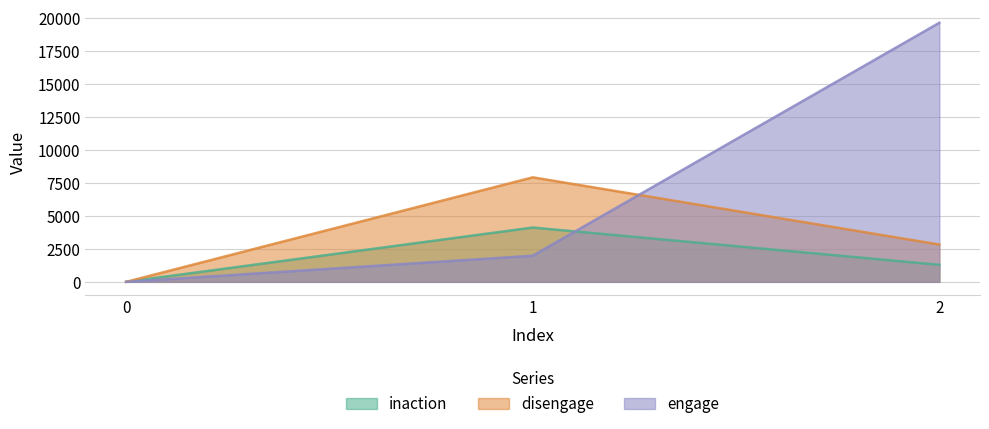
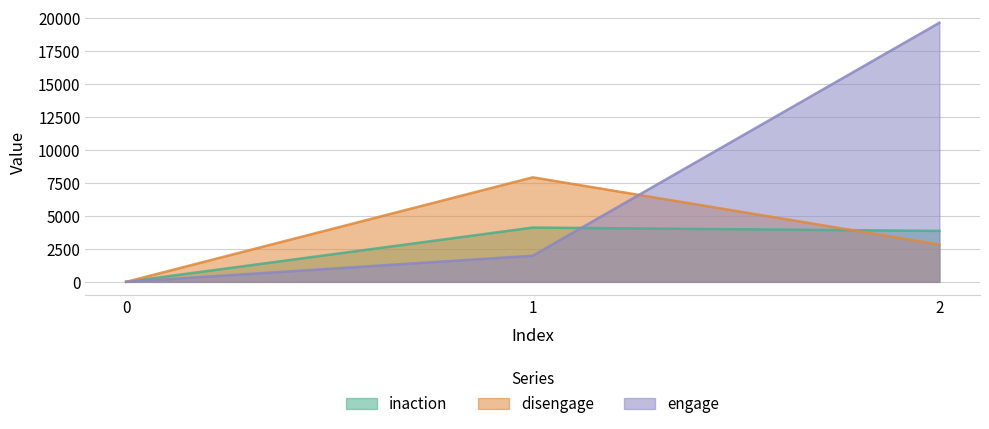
inaction, 2: 1300 -> 3900
